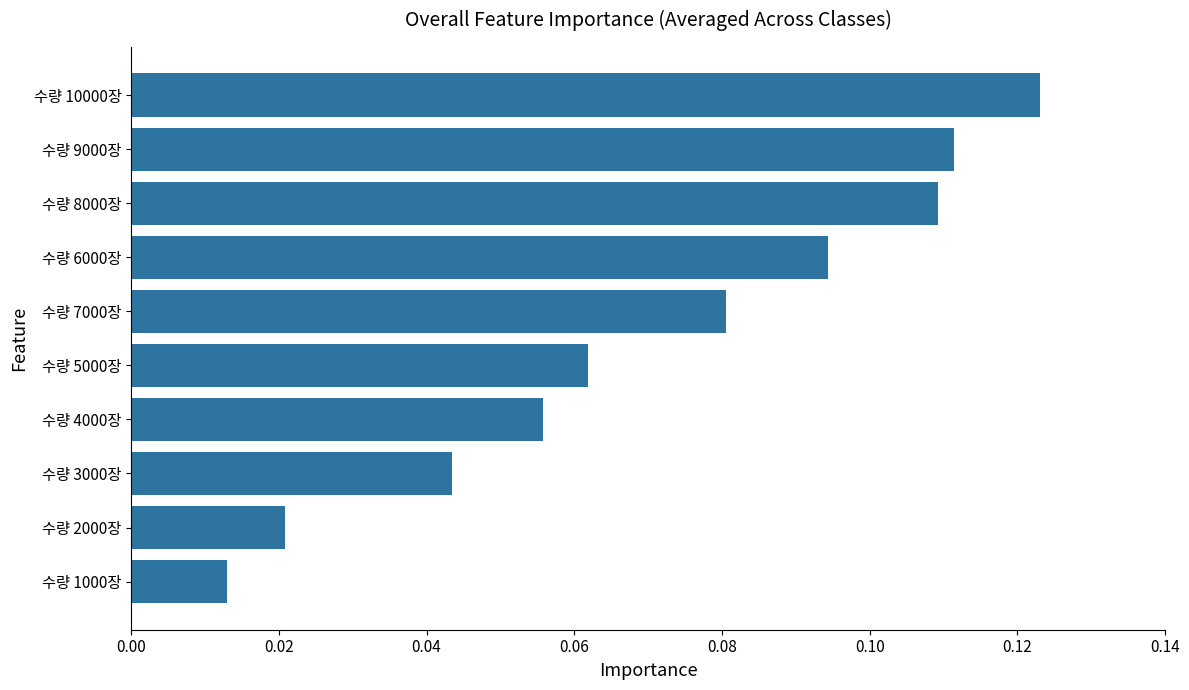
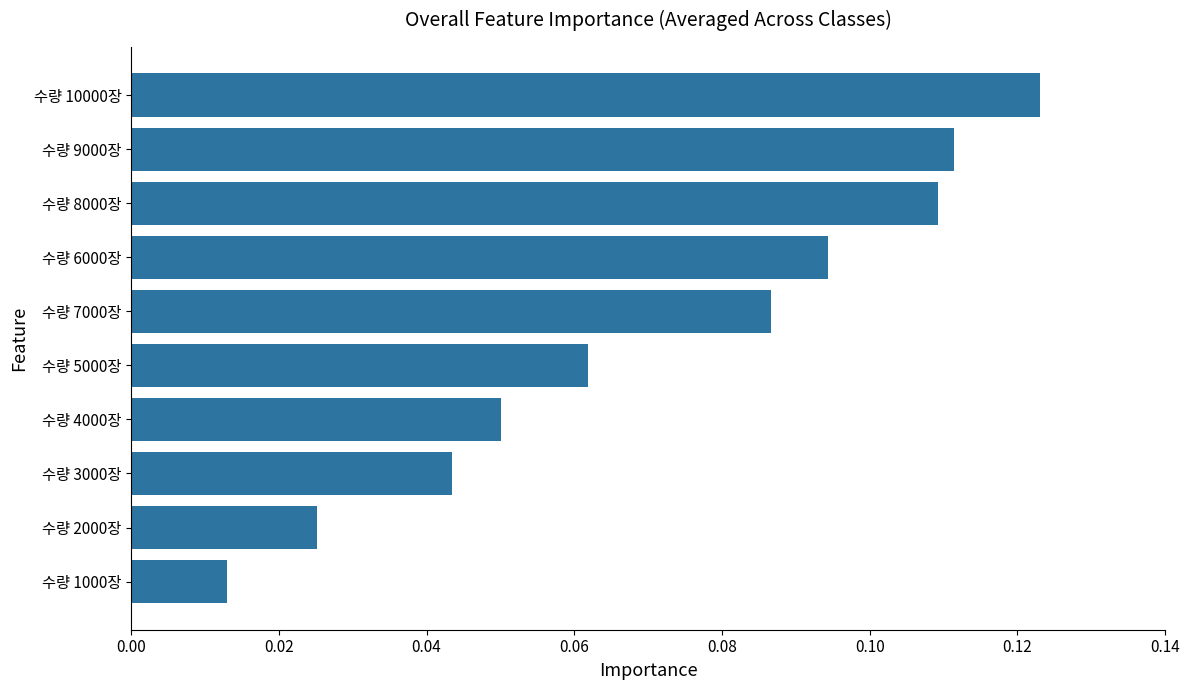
수량 7000장: 0.081 -> 0.087
수량 4000장: 0.056 -> 0.050
수량 2000장: 0.021 -> 0.025
